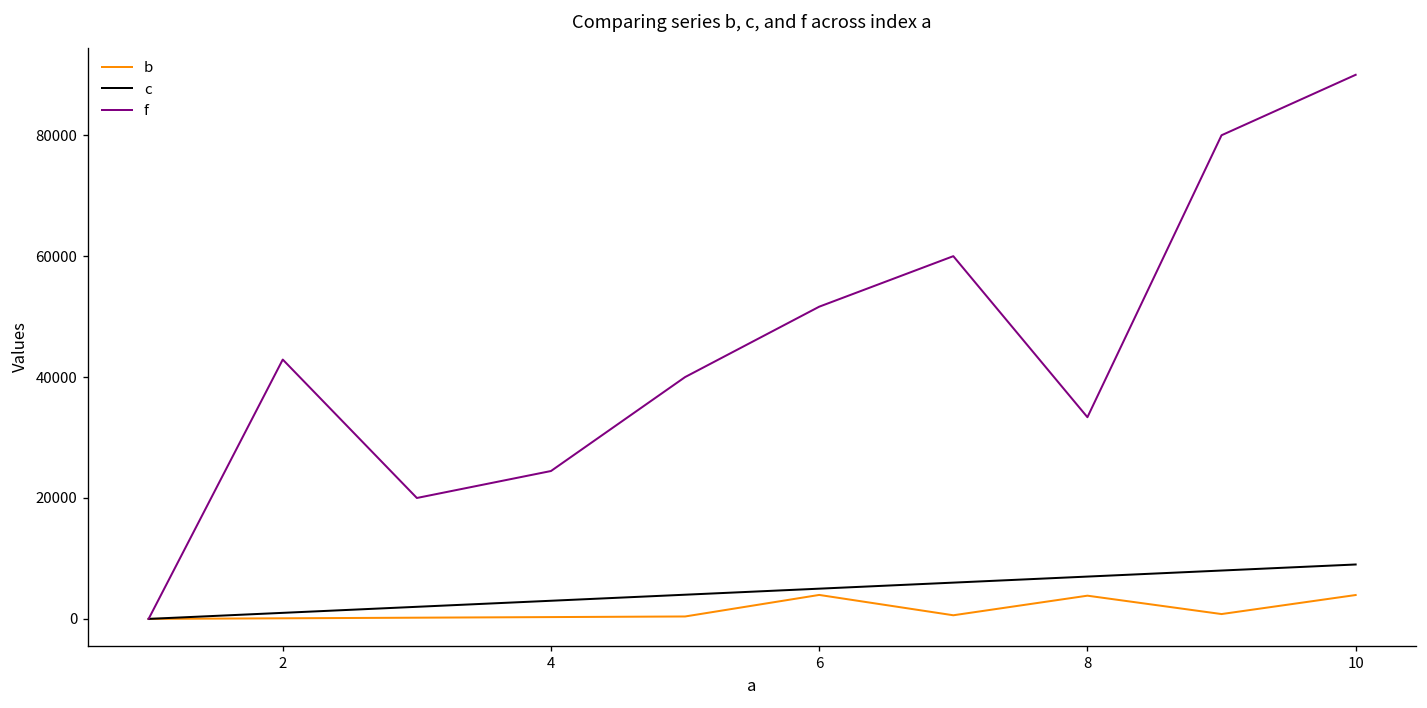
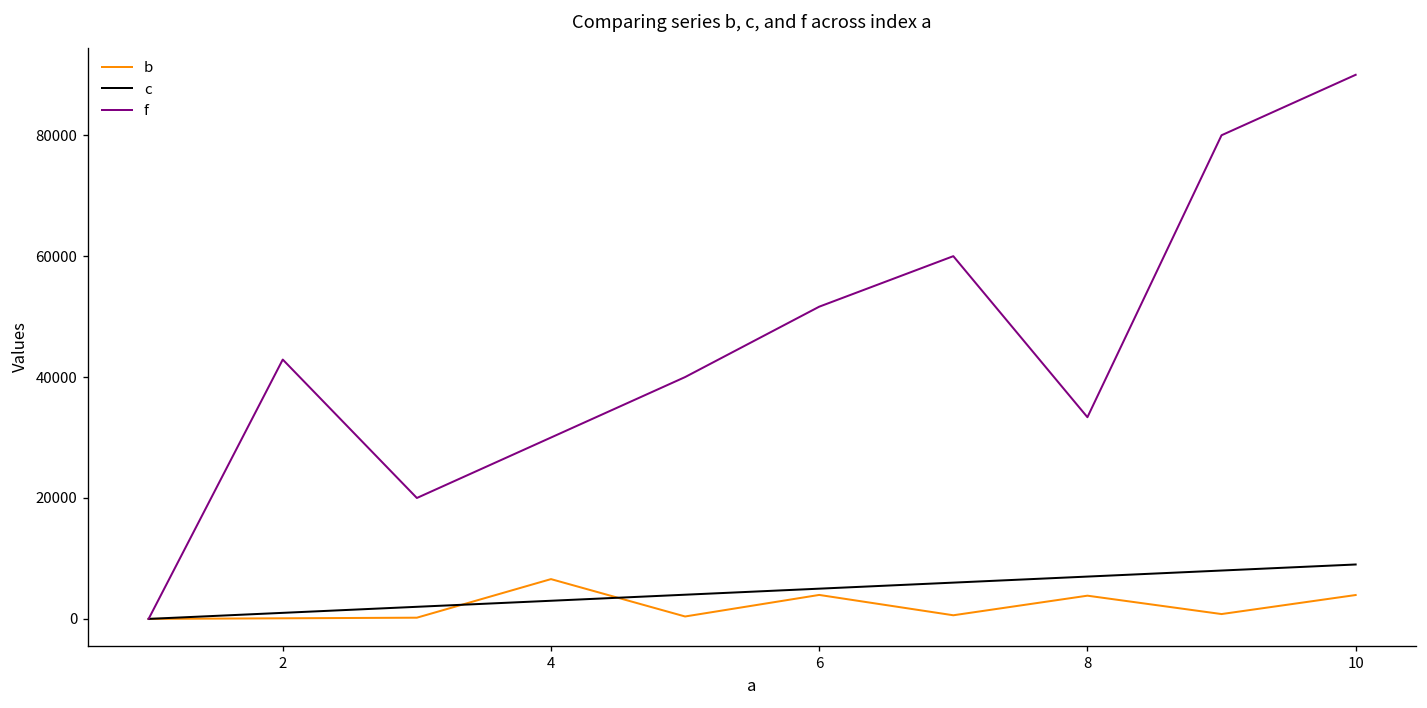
b, 4: 0 -> 7000
f, 4: 24000 -> 30000
